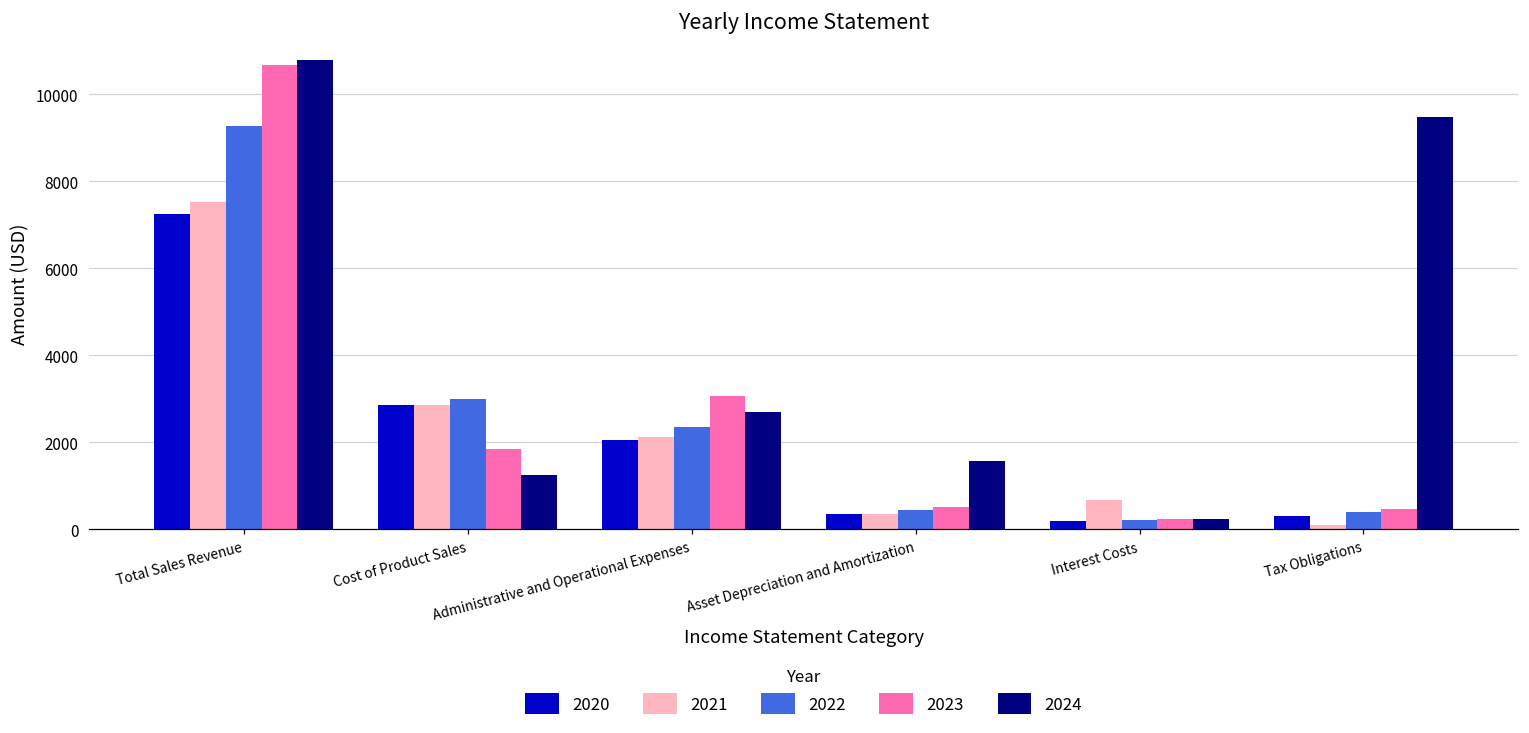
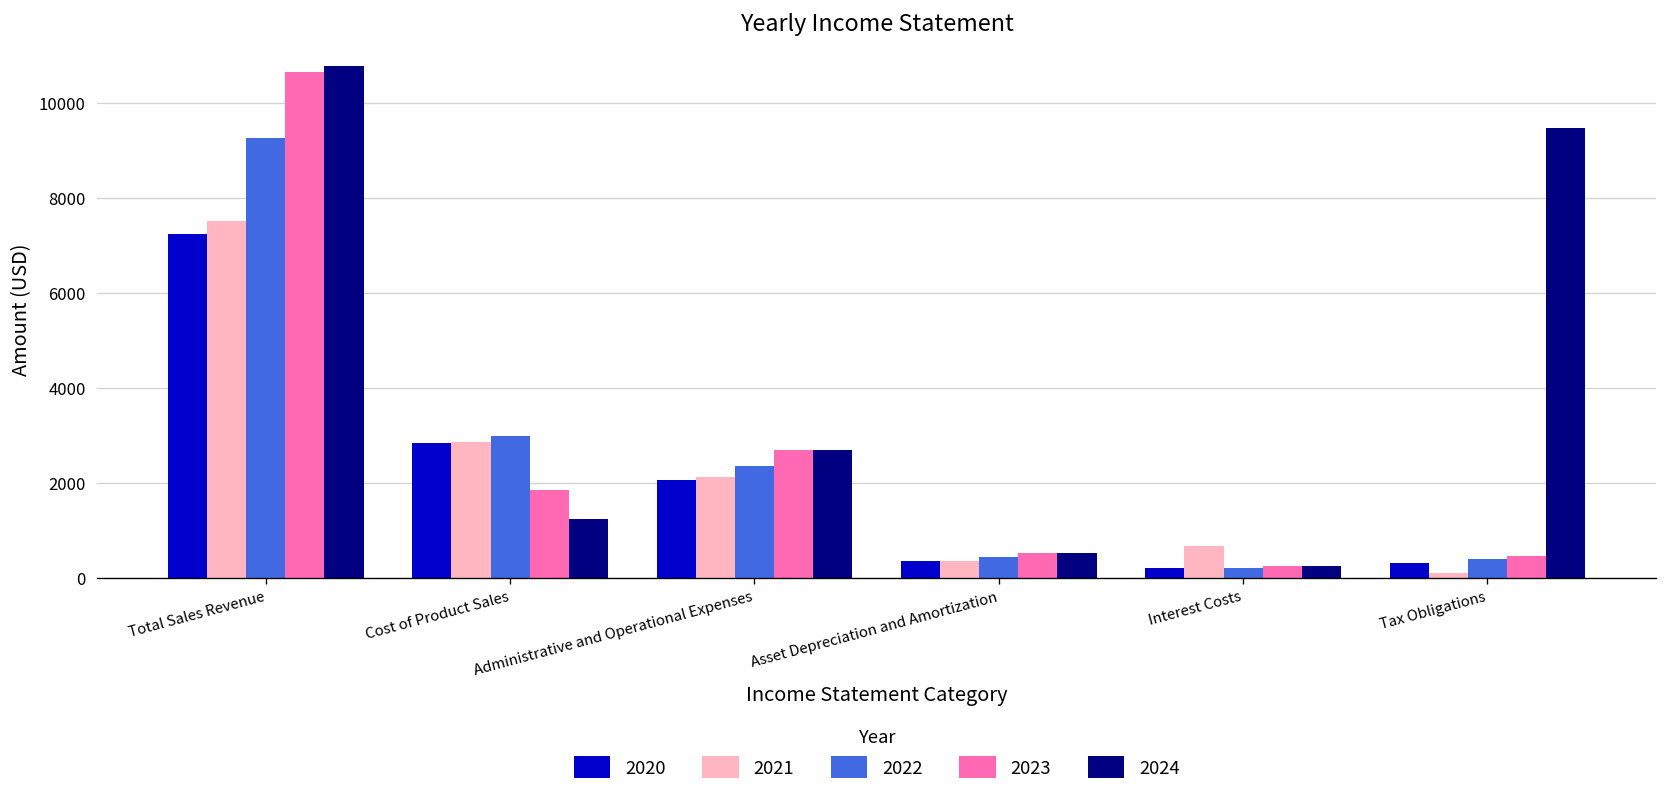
2023, Administrative and Operational Expenses: 3100 -> 2700
2024, Asset Depreciation and Amortization: 1600 -> 500
